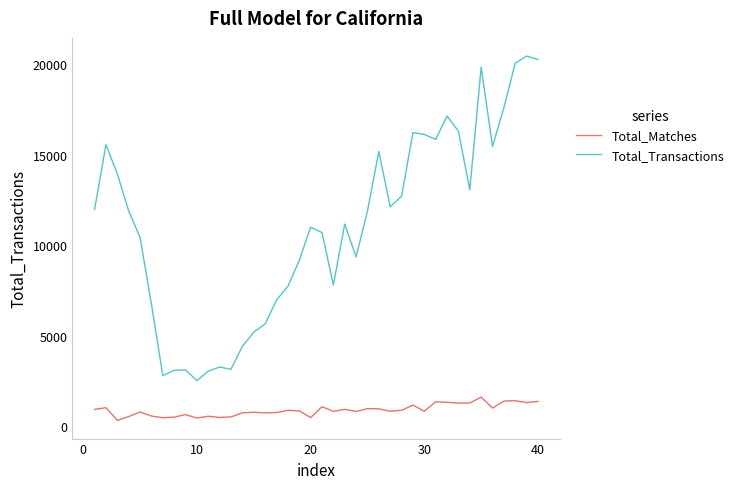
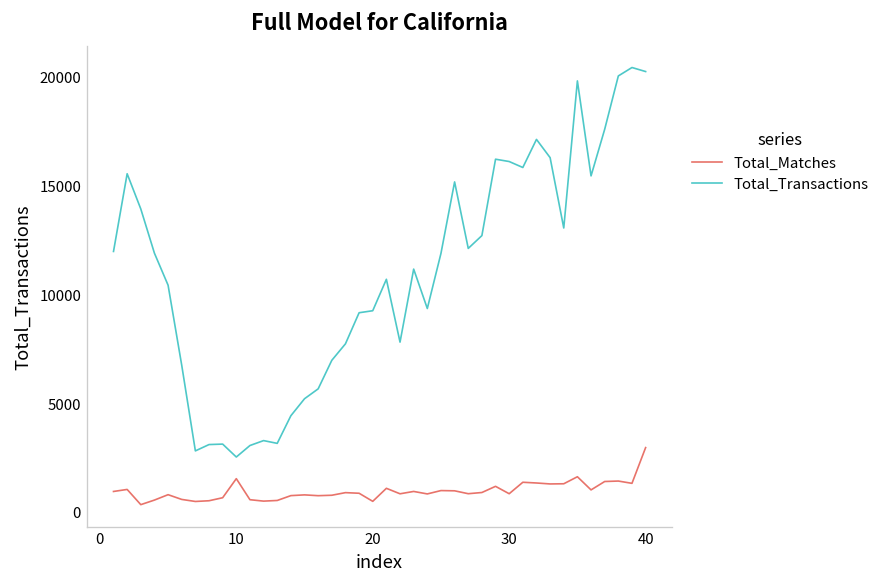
Total_Matches, 10: 500 -> 1500
Total_Transactions, 20: 11000 -> 9200
Total_Matches, 40: 1400 -> 3000
